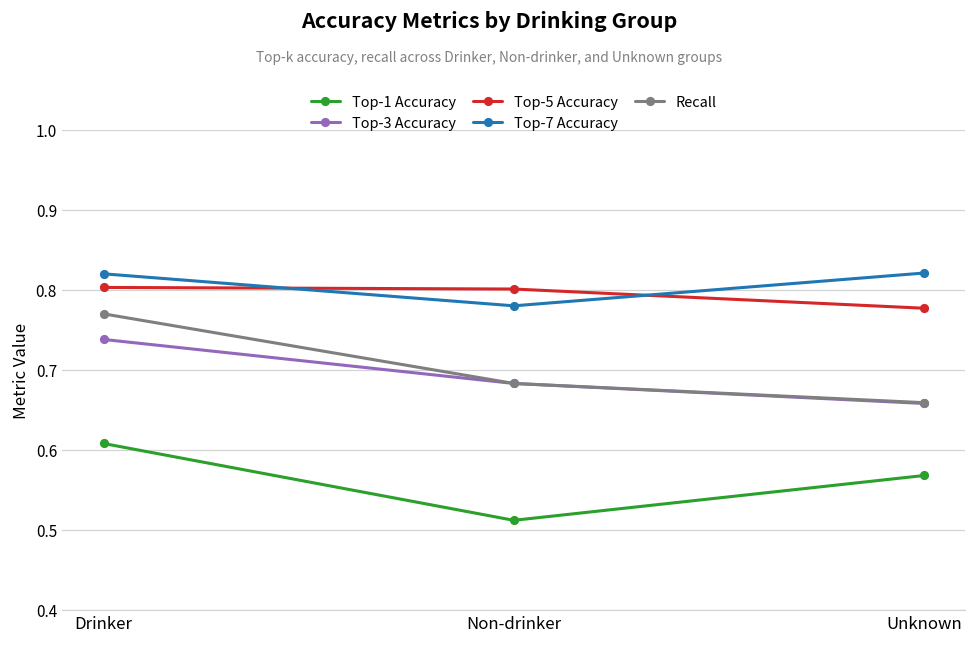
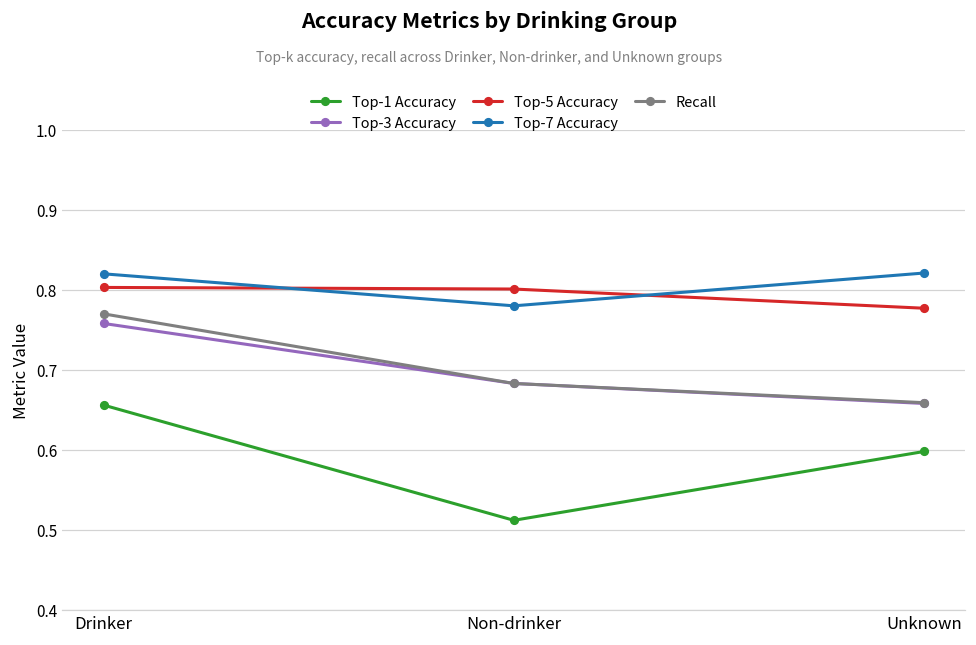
Top-1 Accuracy, Drinker: 0.61 -> 0.66
Top-3 Accuracy, Drinker: 0.74 -> 0.76
Top-1 Accuracy, Unknown: 0.57 -> 0.60
